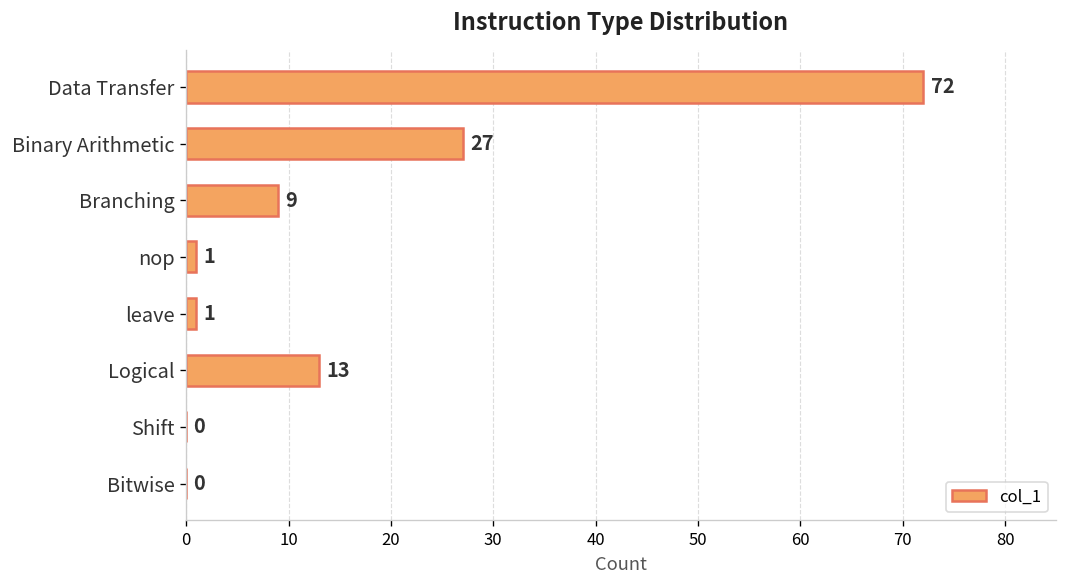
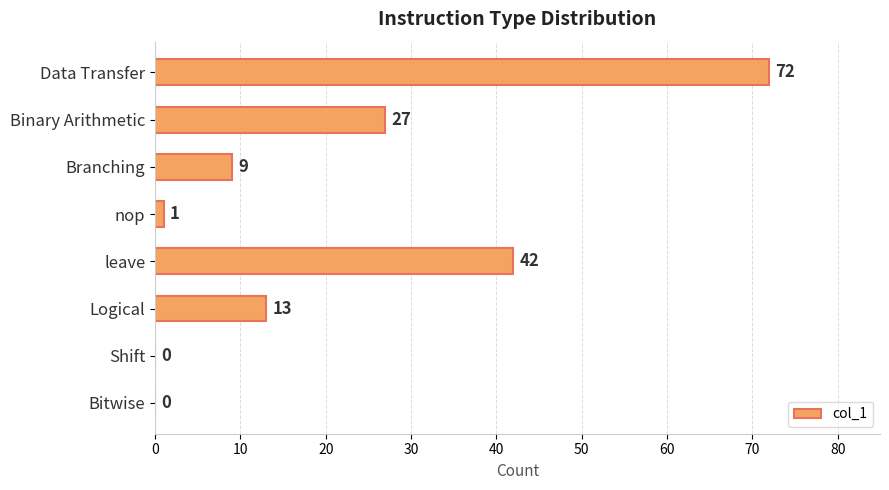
leave: 1 -> 42
